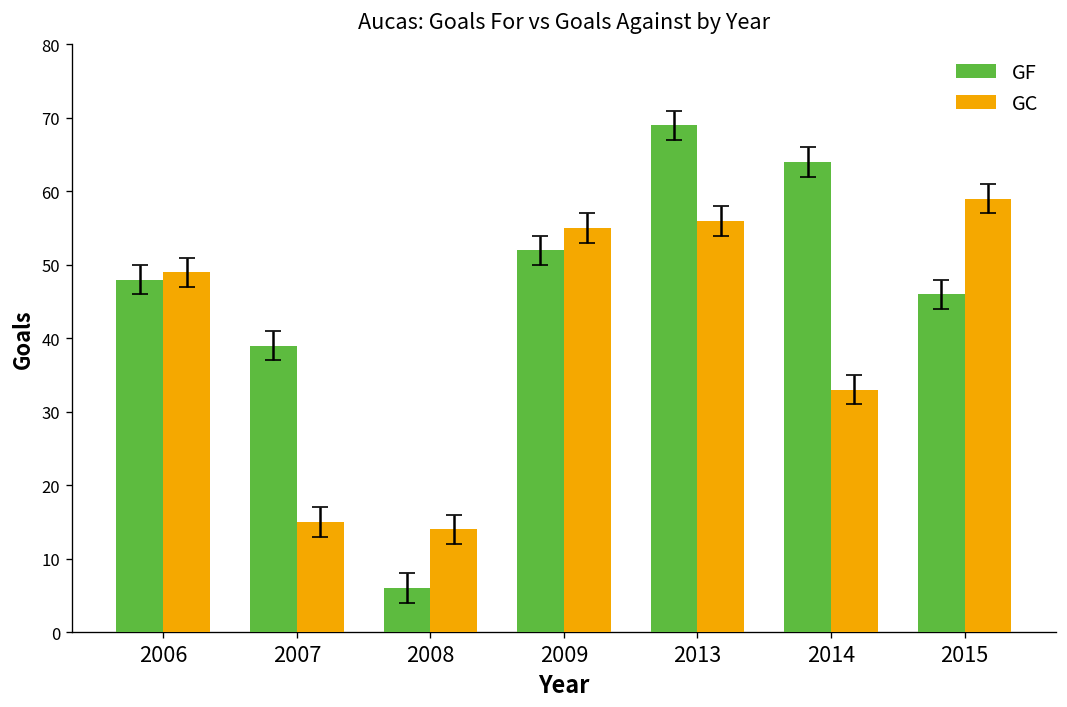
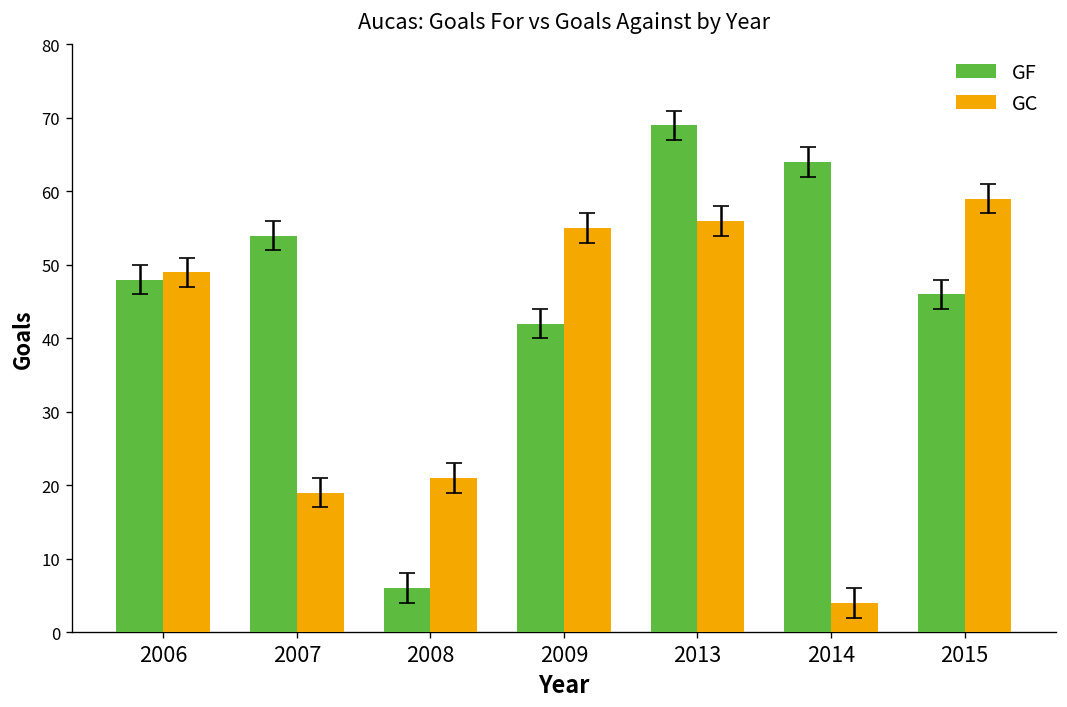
GF, 2007: 39 -> 54
GC, 2007: 15 -> 19
GC, 2008: 14 -> 21
GF, 2009: 52 -> 42
GC, 2014: 33 -> 4
